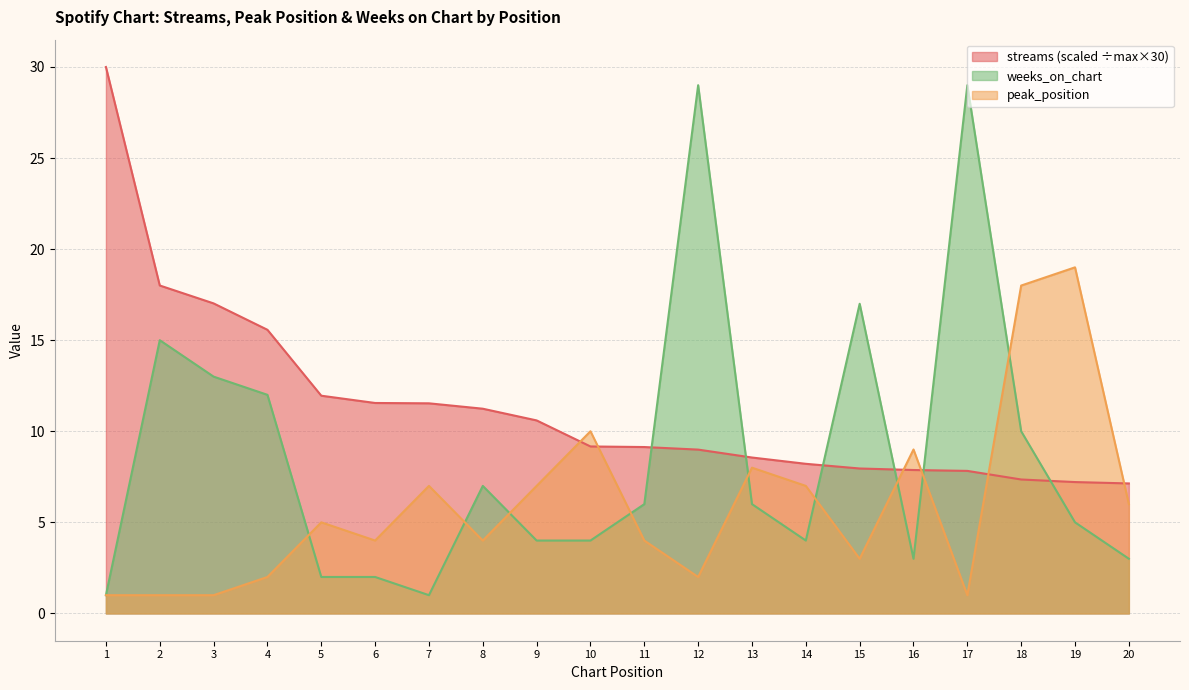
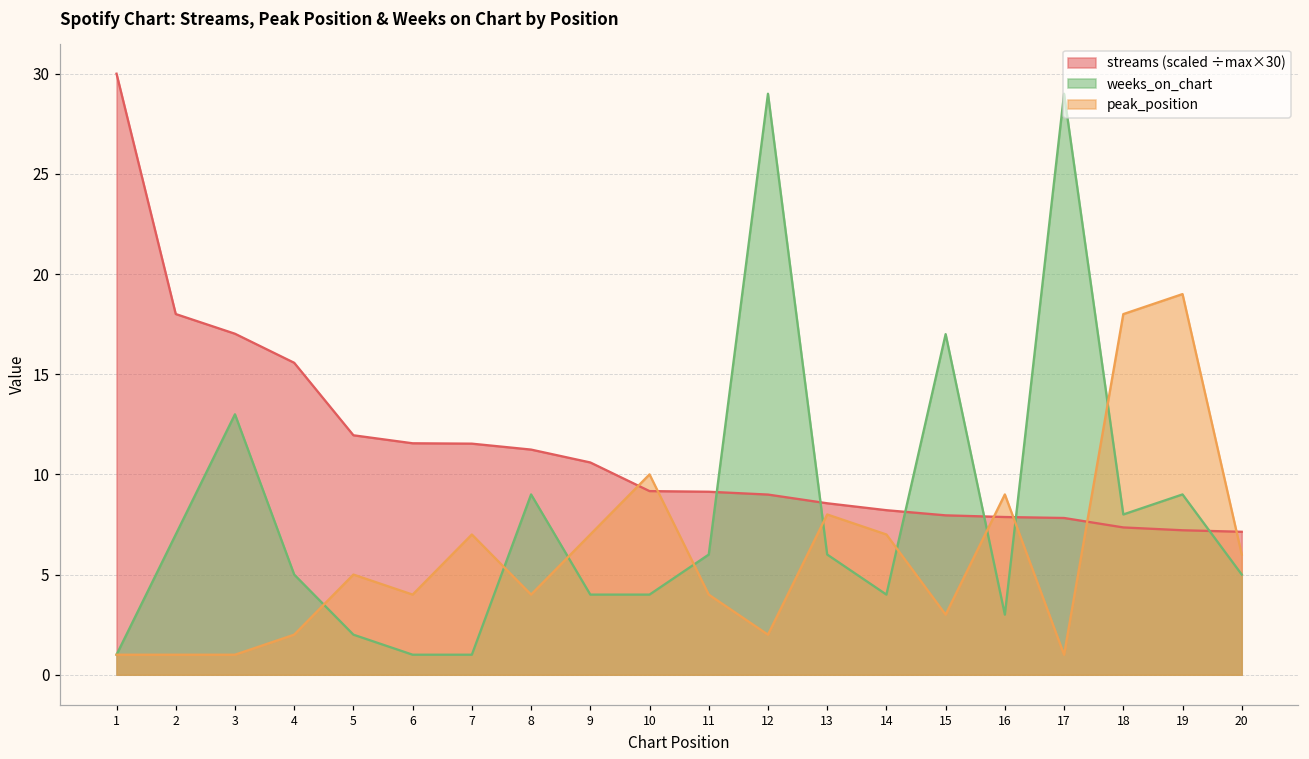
weeks_on_chart, 2: 15 -> 7
weeks_on_chart, 4: 12 -> 5
weeks_on_chart, 6: 2 -> 1
weeks_on_chart, 8: 7 -> 9
weeks_on_chart, 18: 10 -> 8
weeks_on_chart, 19: 5 -> 9
weeks_on_chart, 20: 3 -> 5
